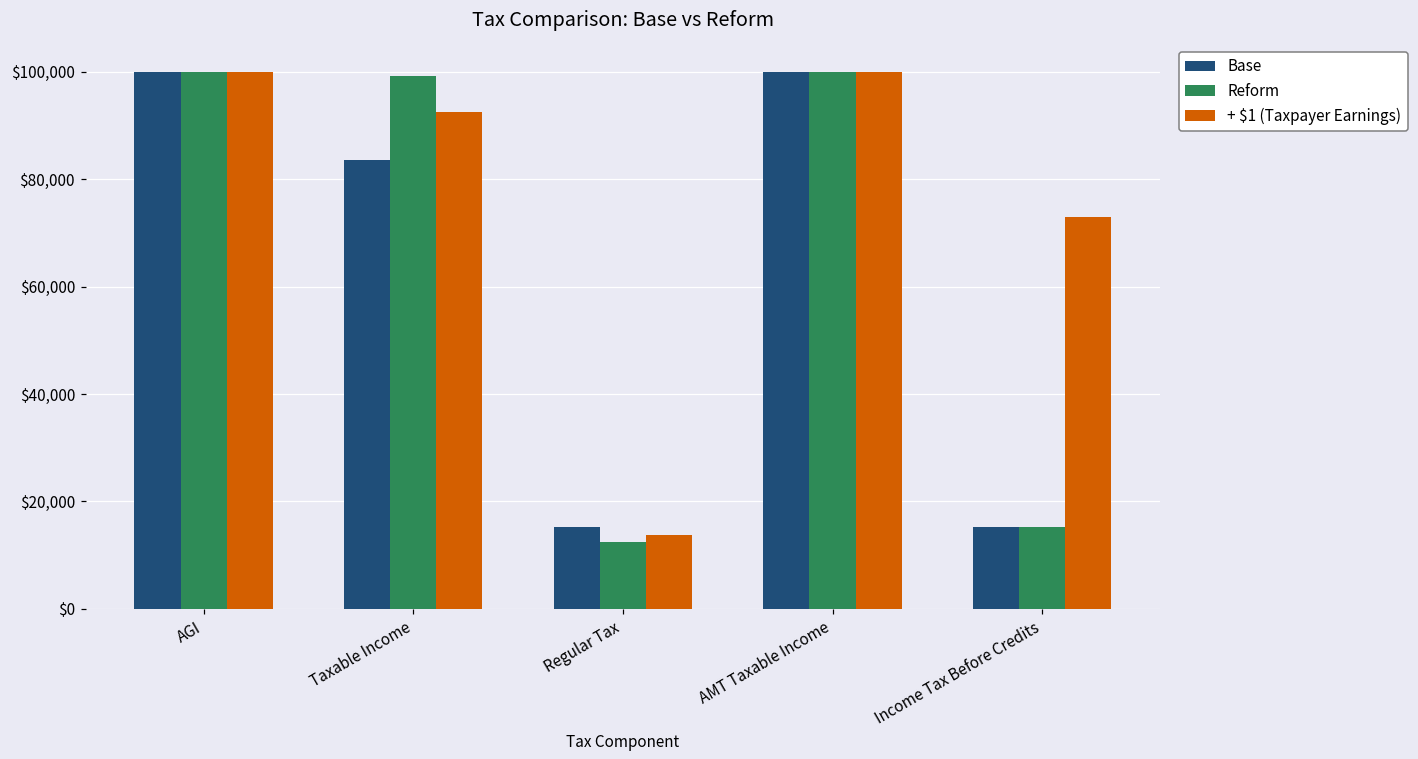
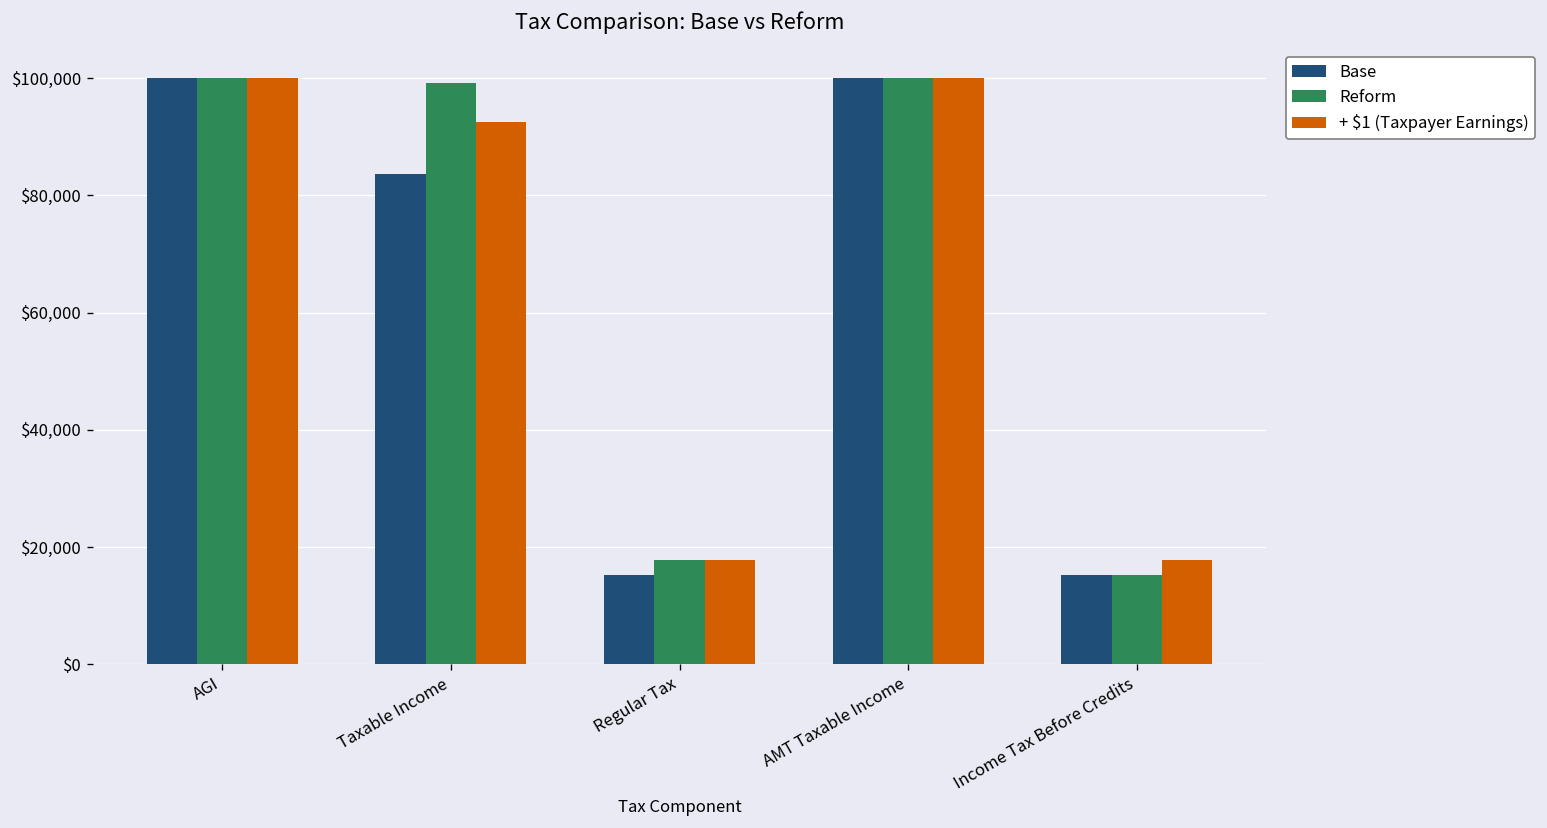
Reform, Regular Tax: $13,000 -> $18,000
+ $1 (Taxpayer Earnings), Regular Tax: $14,000 -> $18,000
+ $1 (Taxpayer Earnings), Income Tax Before Credits: $73,000 -> $18,000
